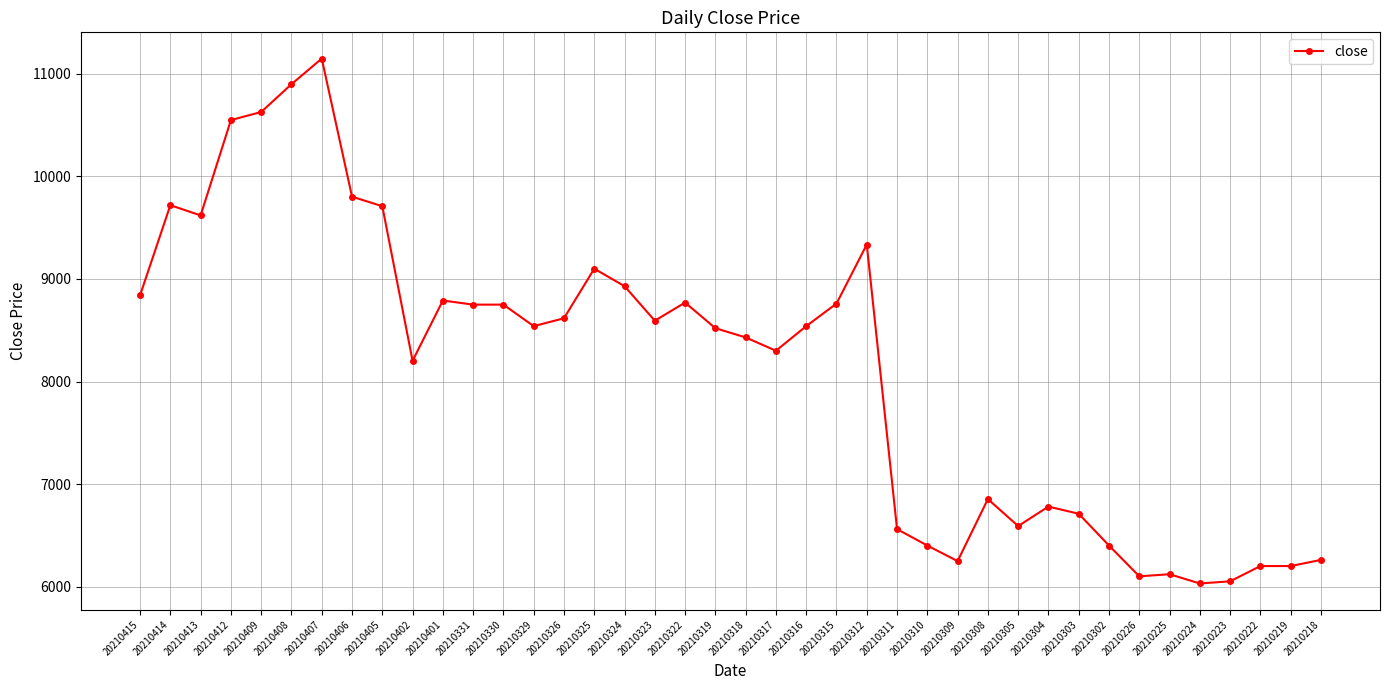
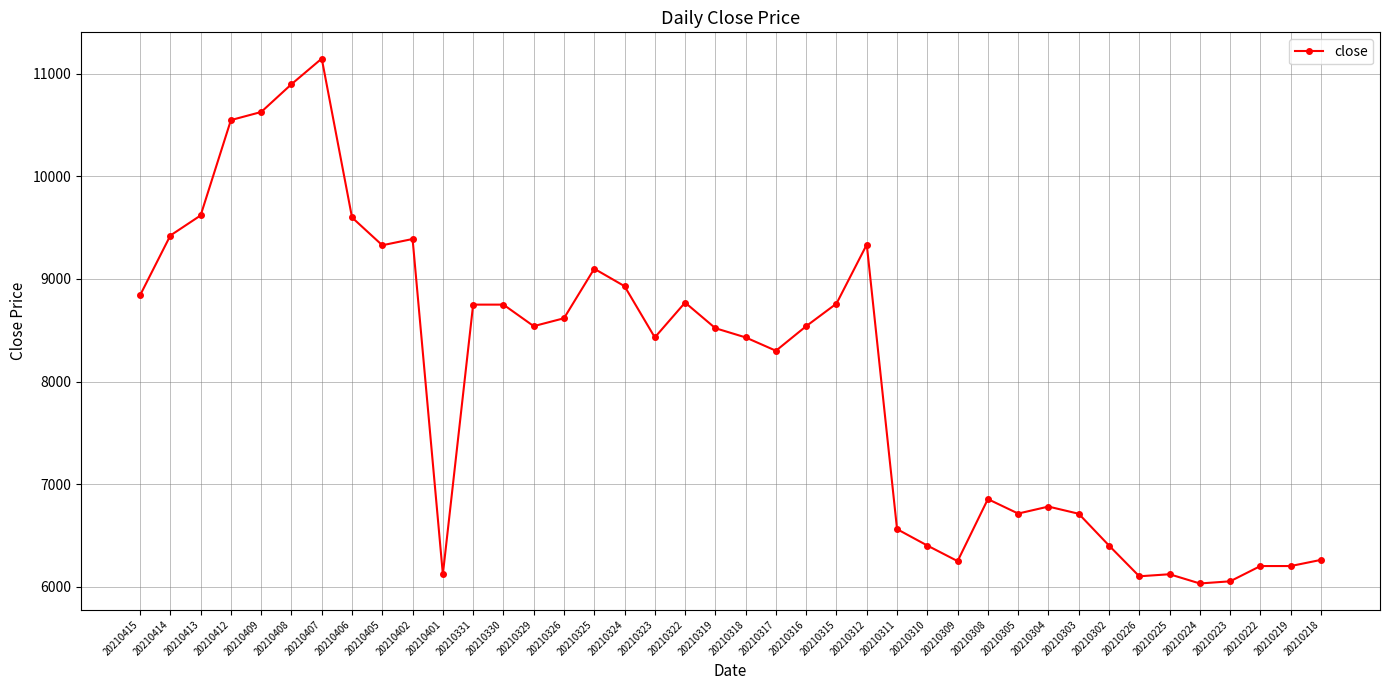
20210414: 9720 -> 9420
20210406: 9800 -> 9600
20210405: 9710 -> 9330
20210402: 8200 -> 9390
20210401: 8790 -> 6120
20210323: 8590 -> 8430
20210305: 6590 -> 6710
